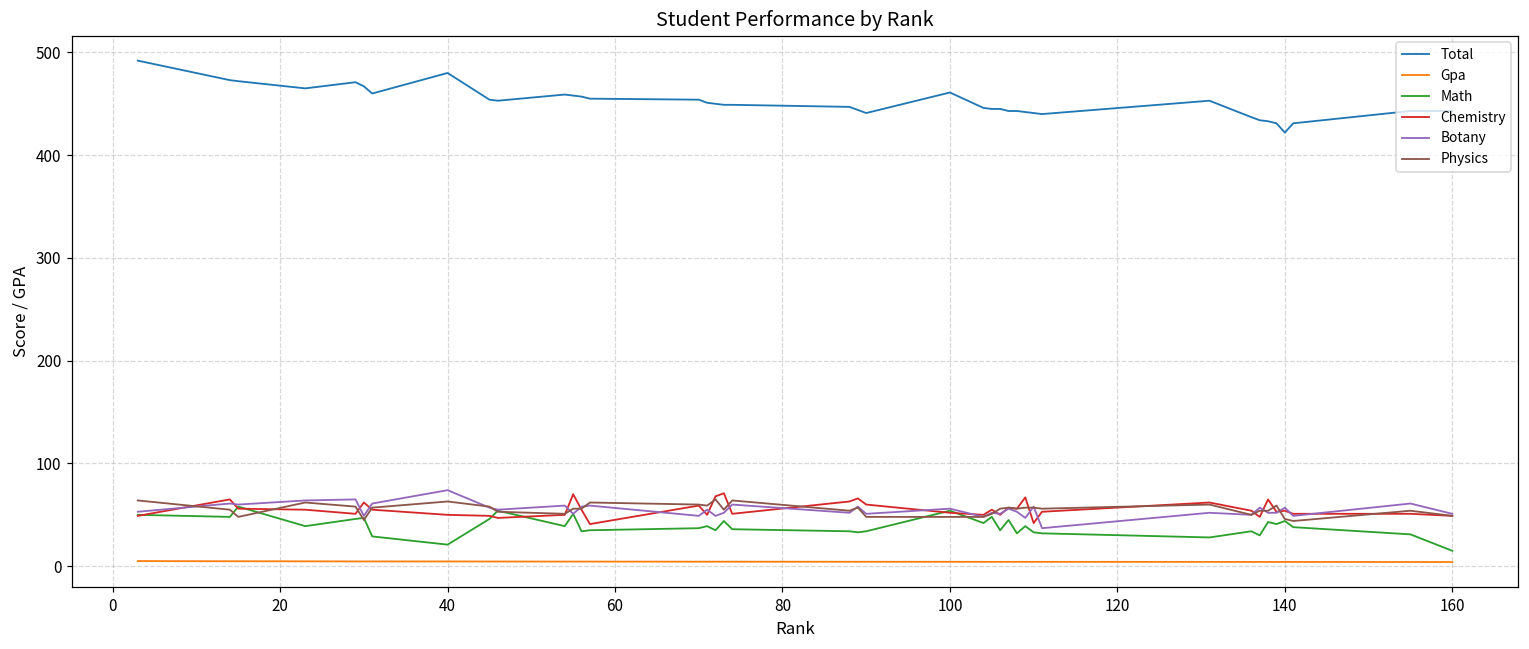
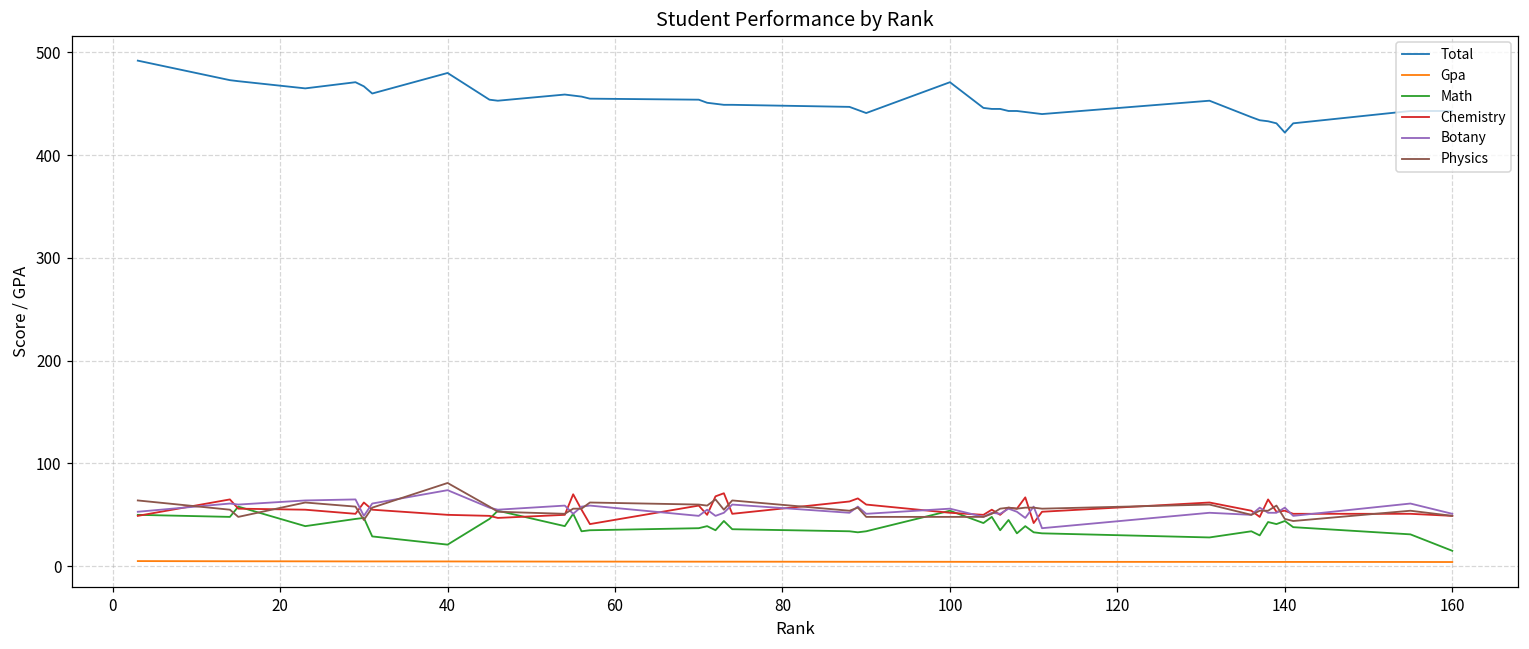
Physics, 40: 60 -> 80
Total, 100: 460 -> 470
